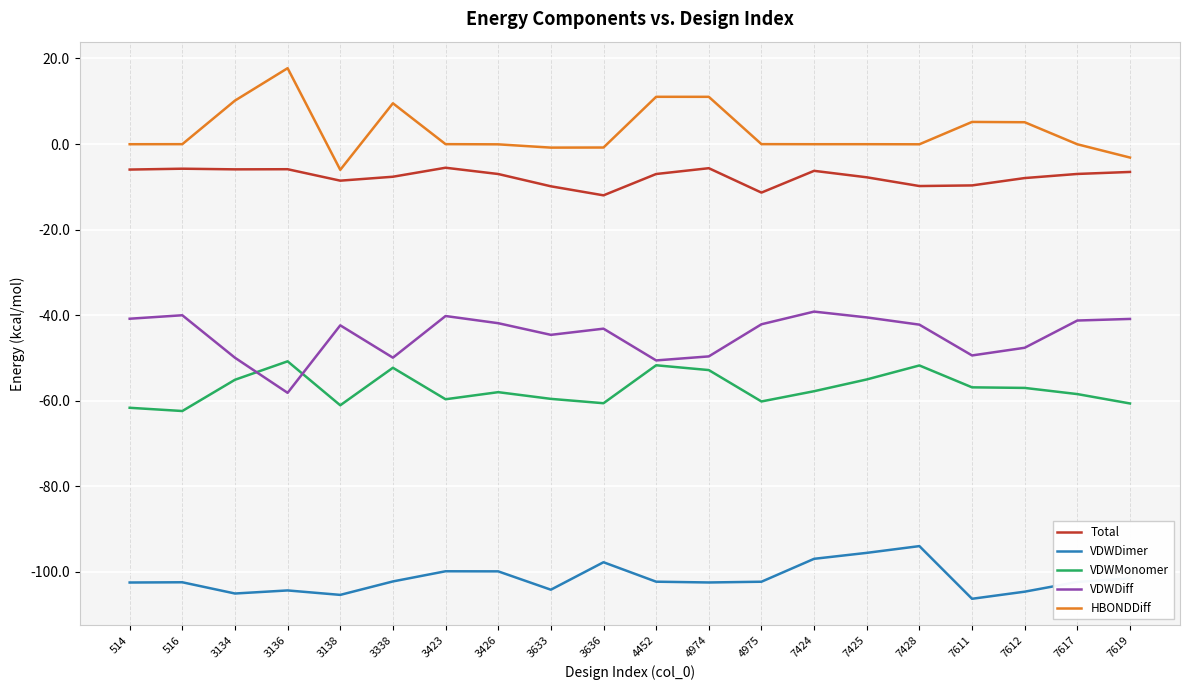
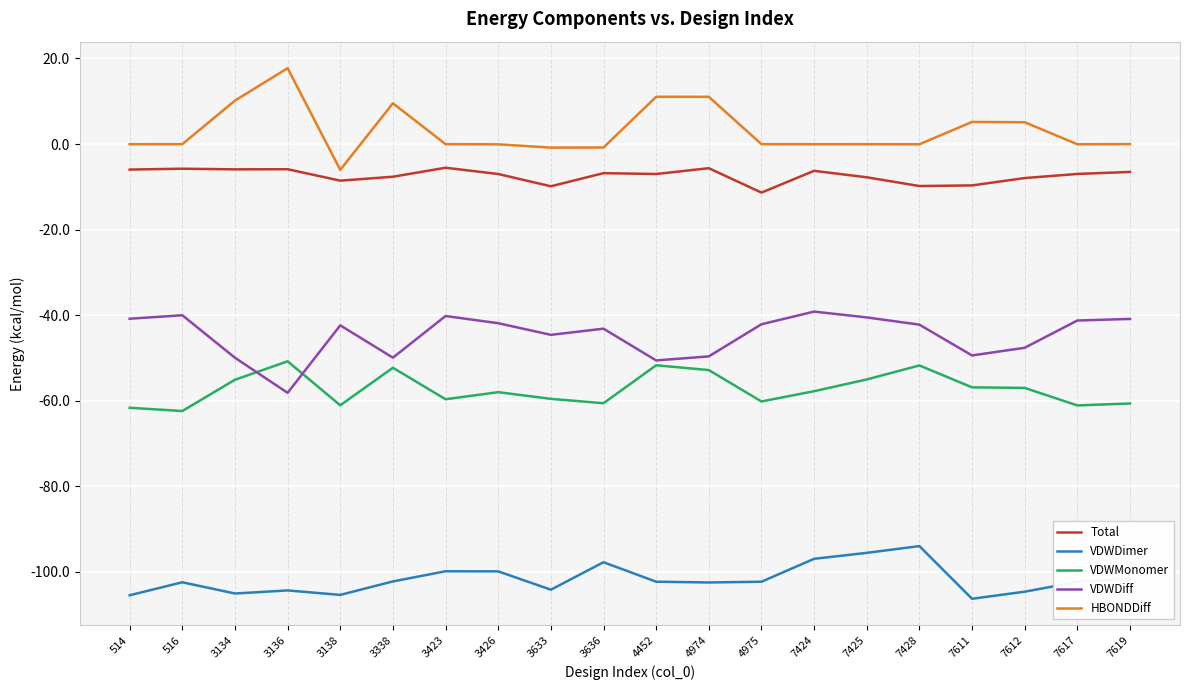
VDWDimer, 514: -103 -> -105
Total, 3636: -12 -> -7
VDWMonomer, 7617: -58 -> -61
HBONDDiff, 7619: -3 -> 0
